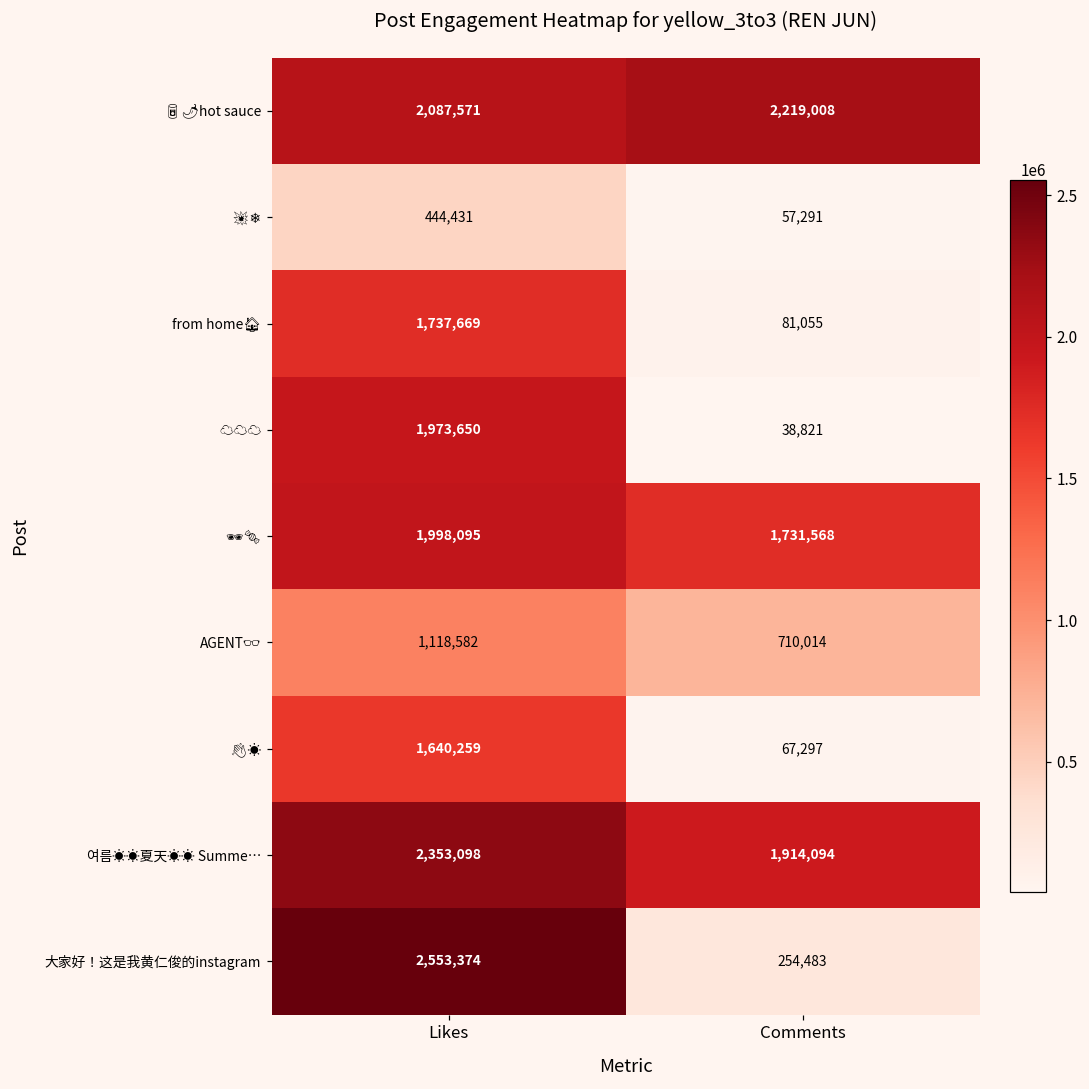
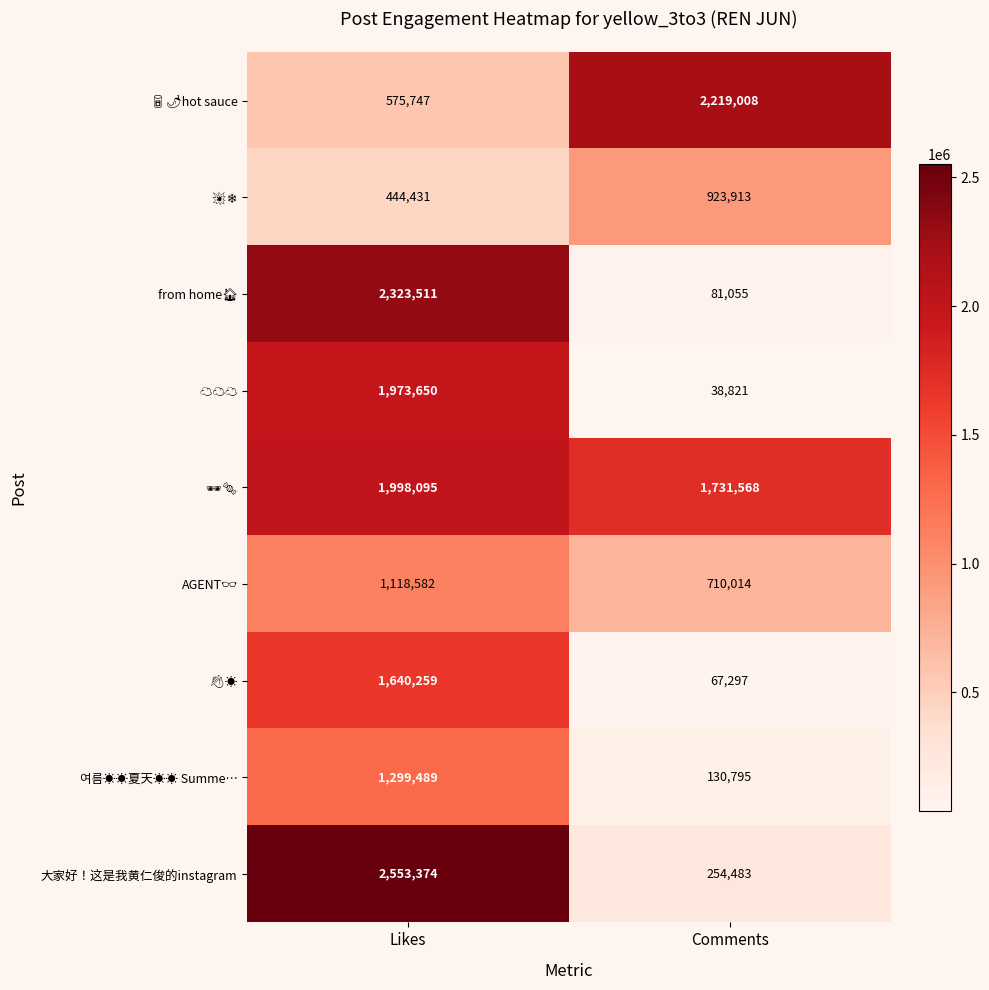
🥫🌶hot sauce, Likes: 2,087,571 -> 575,747
💥❄️, Comments: 57,291 -> 923,913
from home🏠, Likes: 1,737,669 -> 2,323,511
여름☀️☀️夏天☀️☀️ Summe…, Likes: 2,353,098 -> 1,299,489
여름☀️☀️夏天☀️☀️ Summe…, Comments: 1,914,094 -> 130,795
